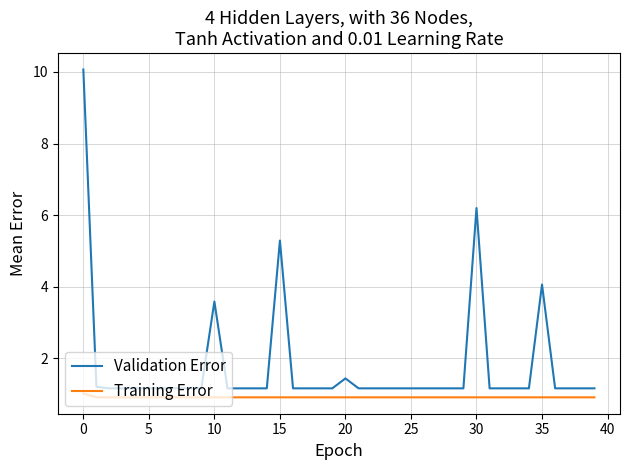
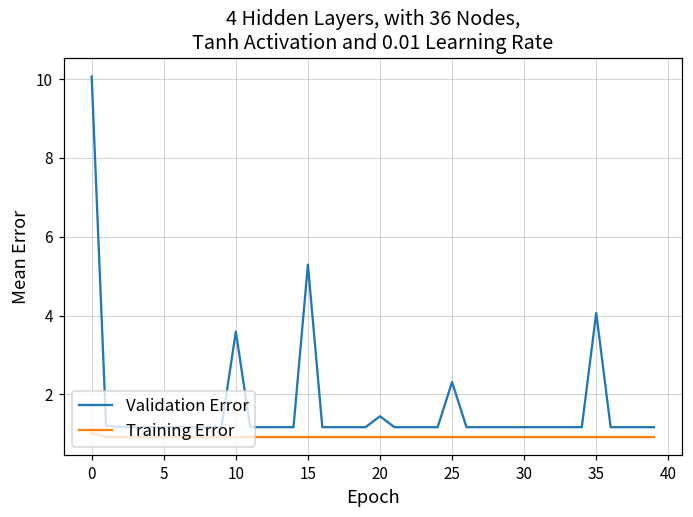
Validation Error, 25: 1.2 -> 2.3
Validation Error, 30: 6.2 -> 1.2
